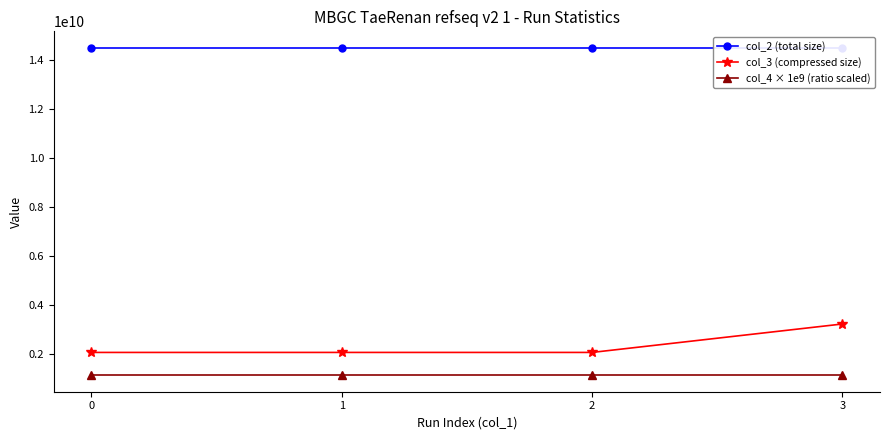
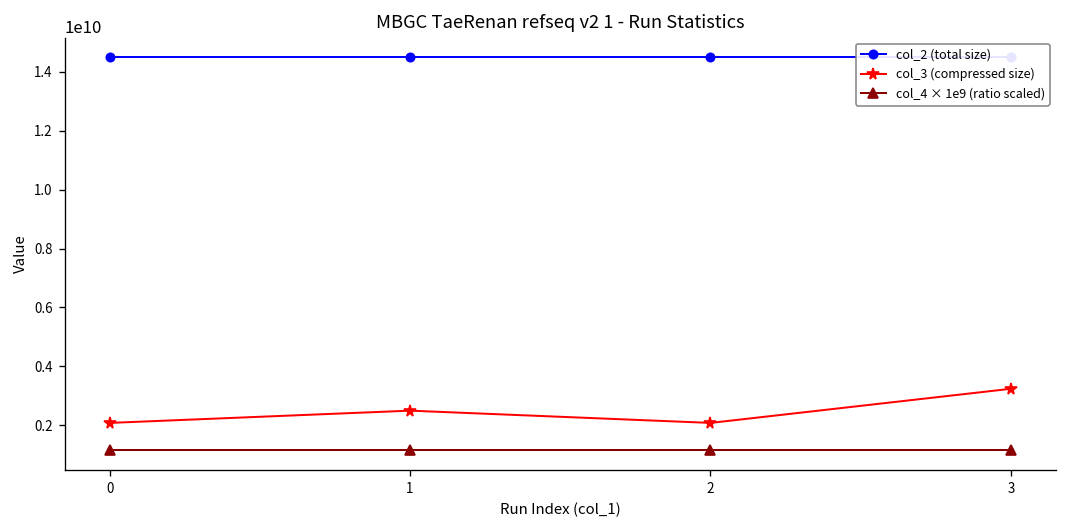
col_3 (compressed size), 1: 2100000000 -> 2500000000
